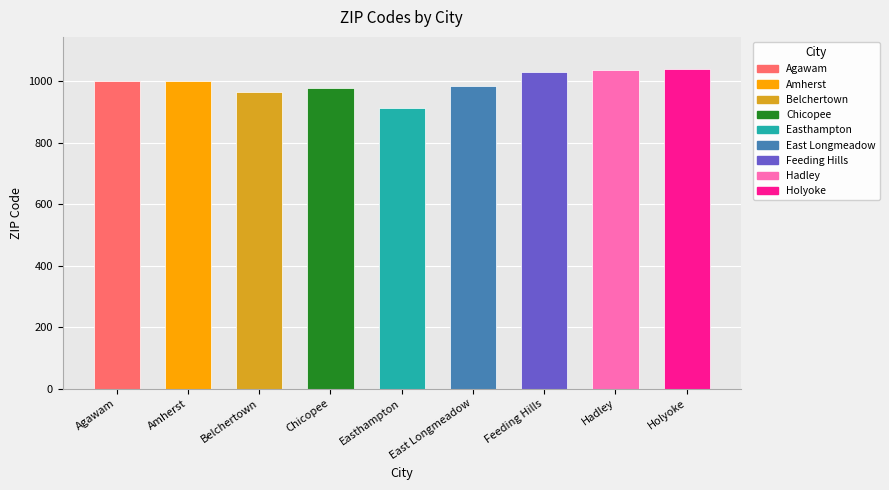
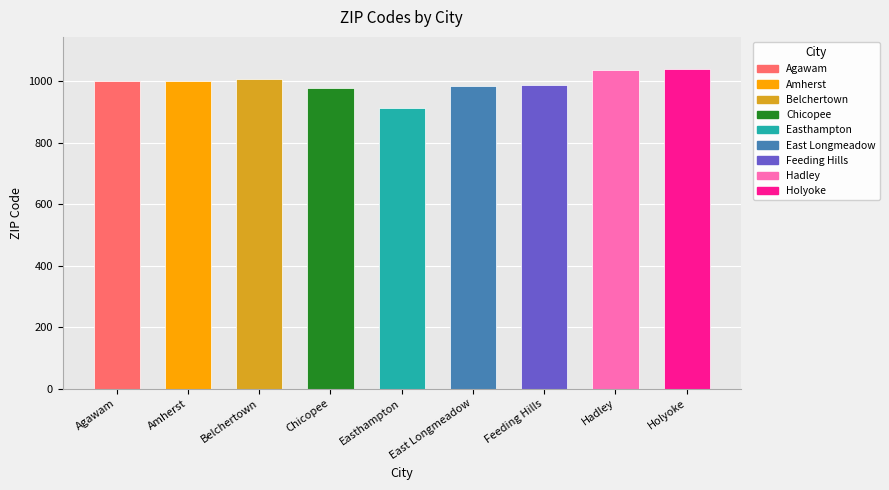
Belchertown: 970 -> 1010
Feeding Hills: 1030 -> 990
